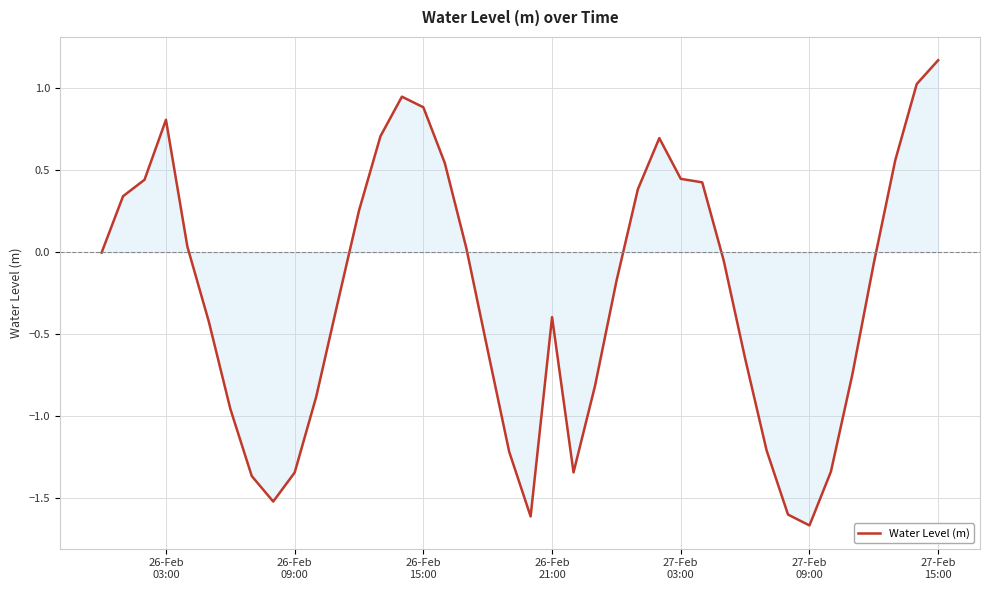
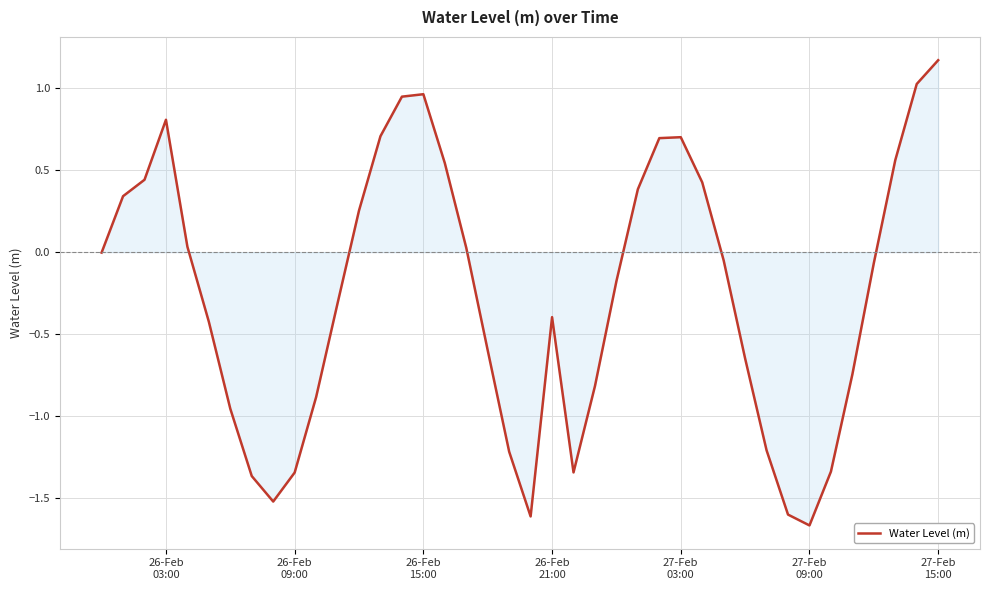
Water Level (m), 26-Feb 15:00: 0.88 -> 0.96
Water Level (m), 27-Feb 03:00: 0.45 -> 0.70
